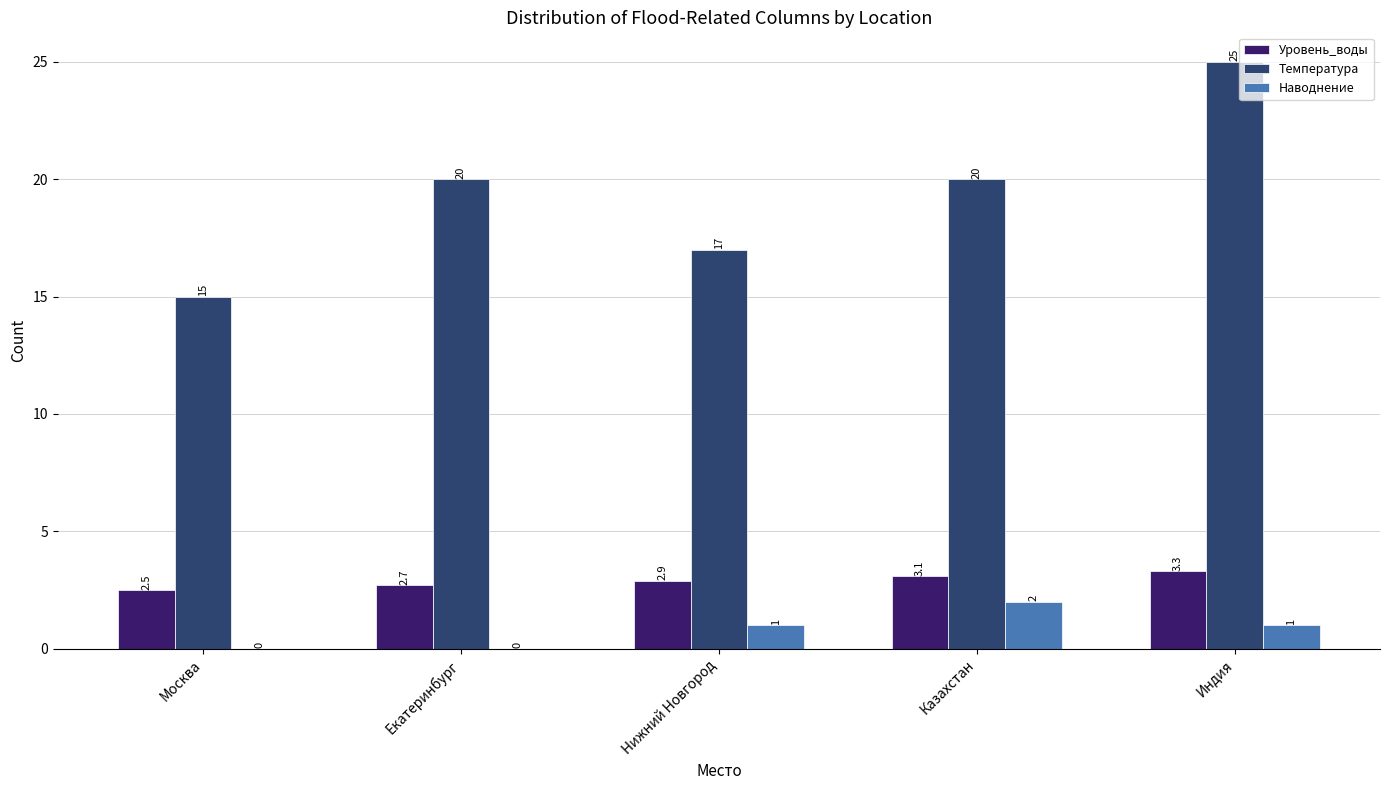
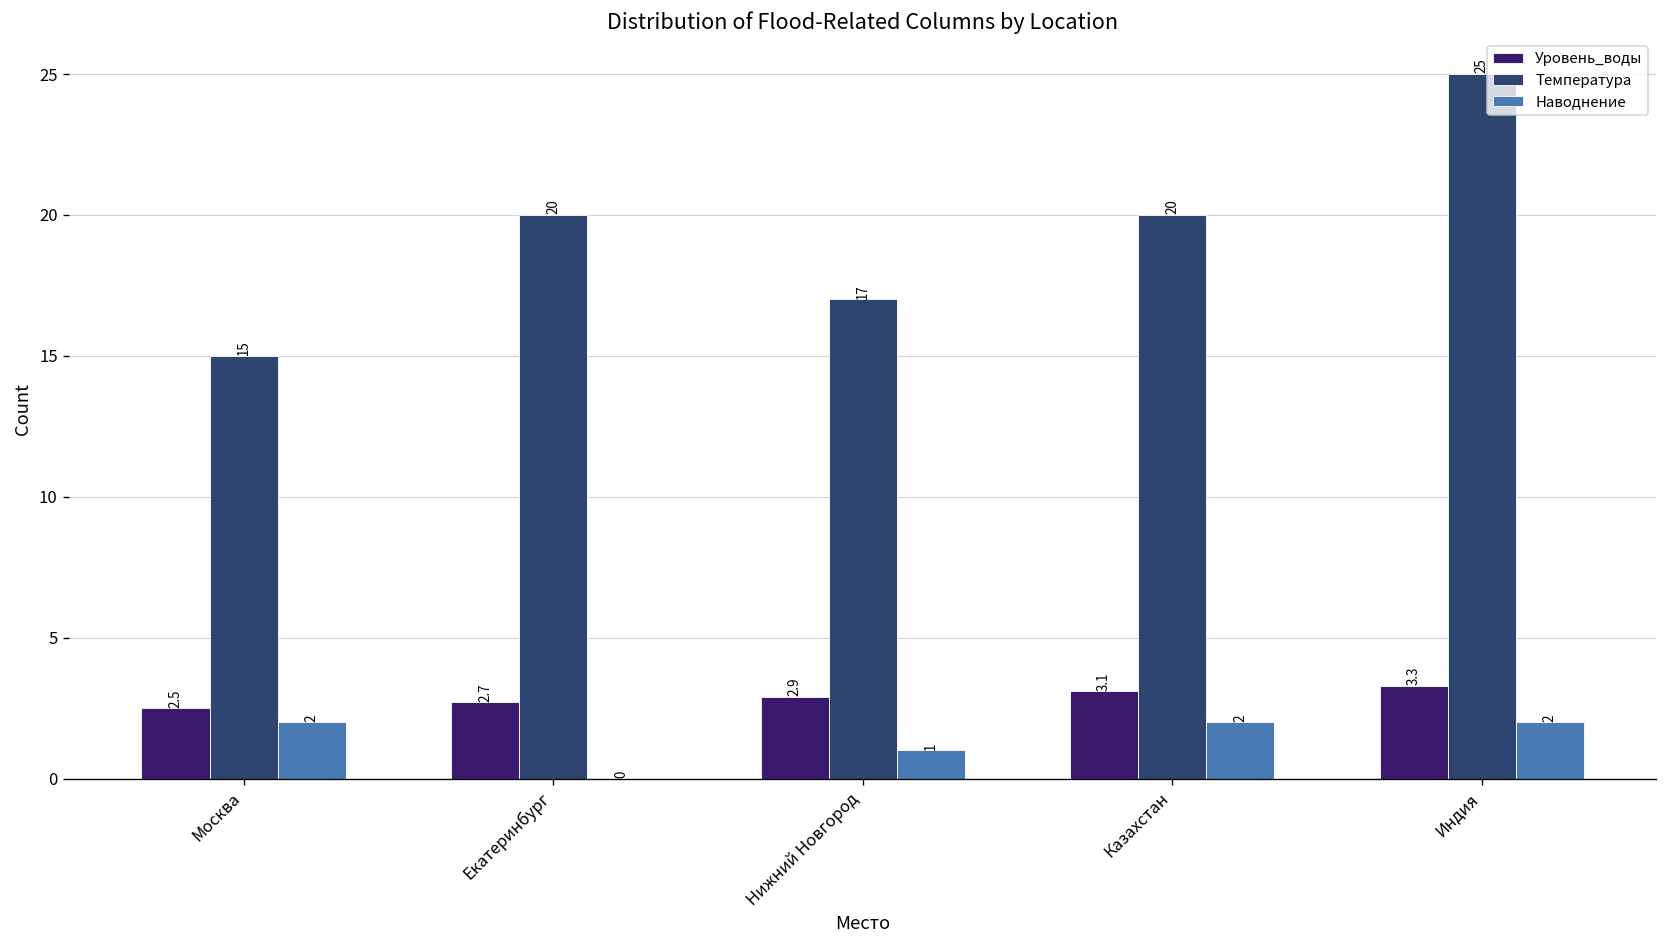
Наводнение, Москва: 0 -> 2
Наводнение, Индия: 1 -> 2
